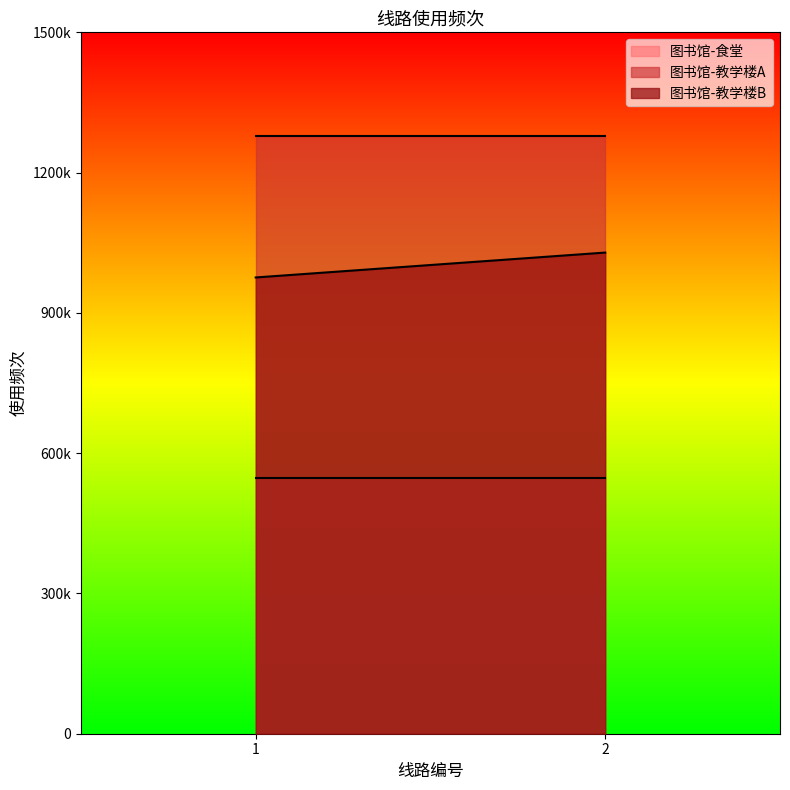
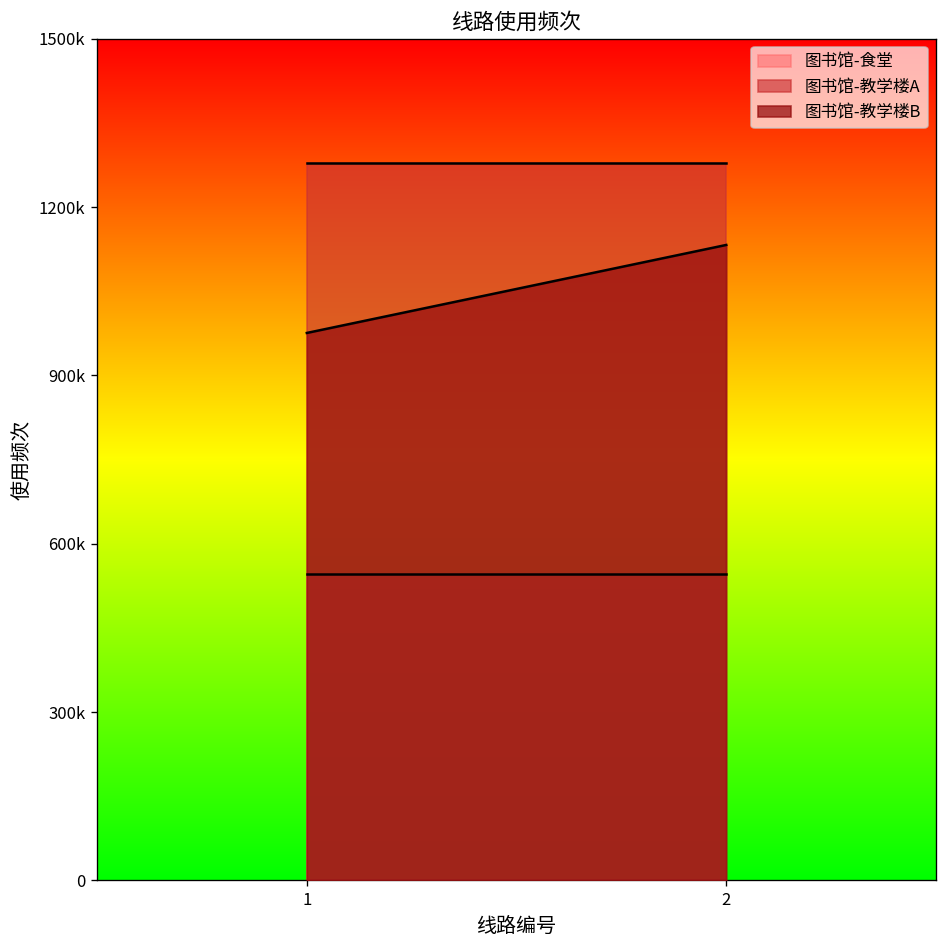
图书馆-教学楼B, 2: 1030000 -> 1130000
